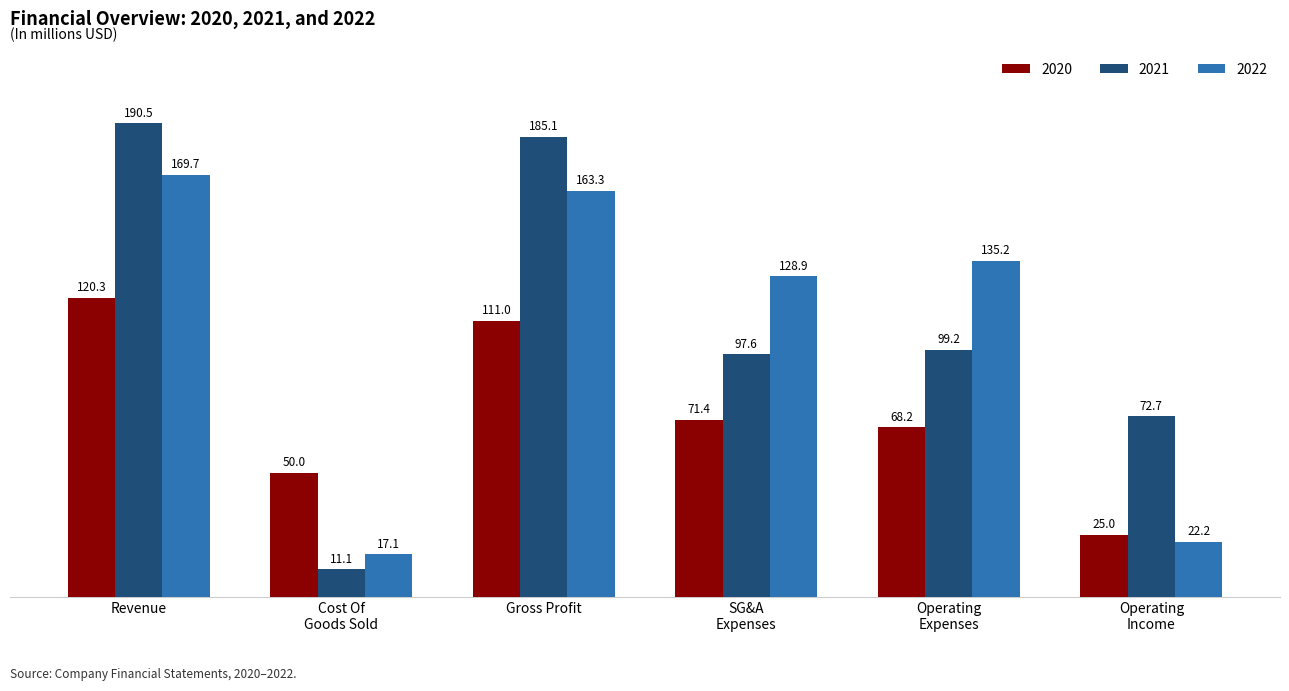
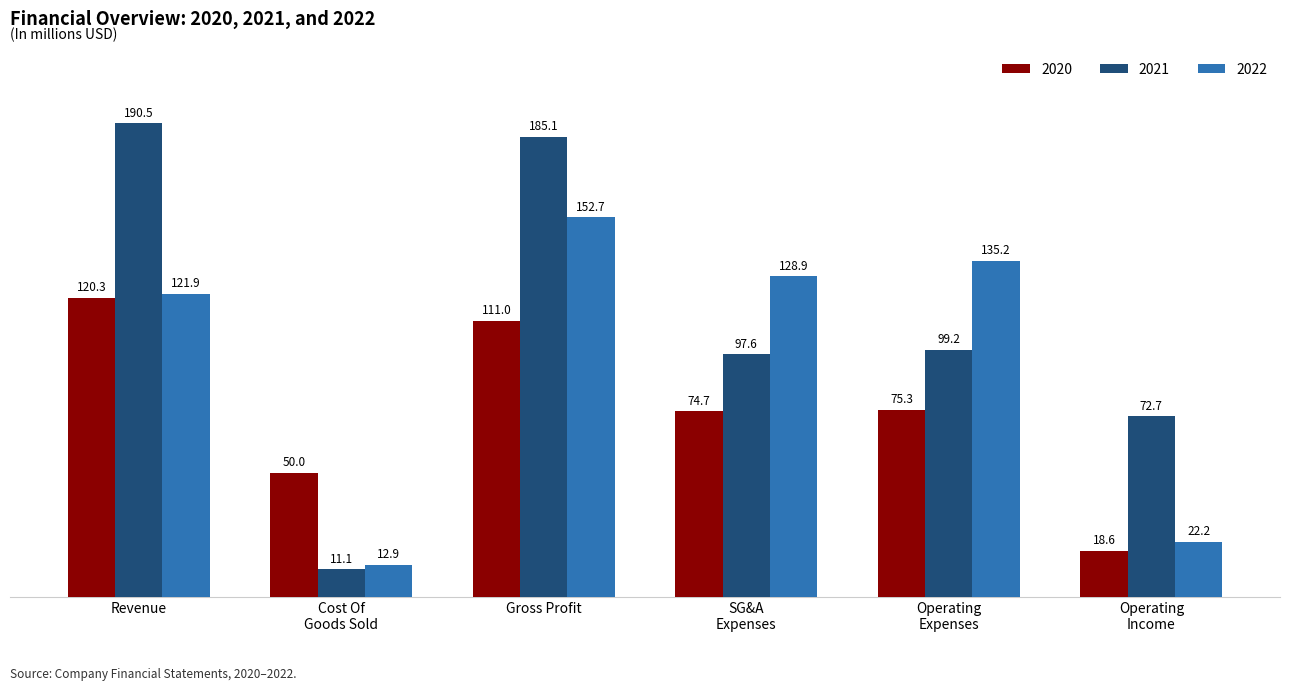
2022, Revenue: 169.7 -> 121.9
2022, Cost Of Goods Sold: 17.1 -> 12.9
2022, Gross Profit: 163.3 -> 152.7
2020, SG&A Expenses: 71.4 -> 74.7
2020, Operating Expenses: 68.2 -> 75.3
2020, Operating Income: 25.0 -> 18.6
